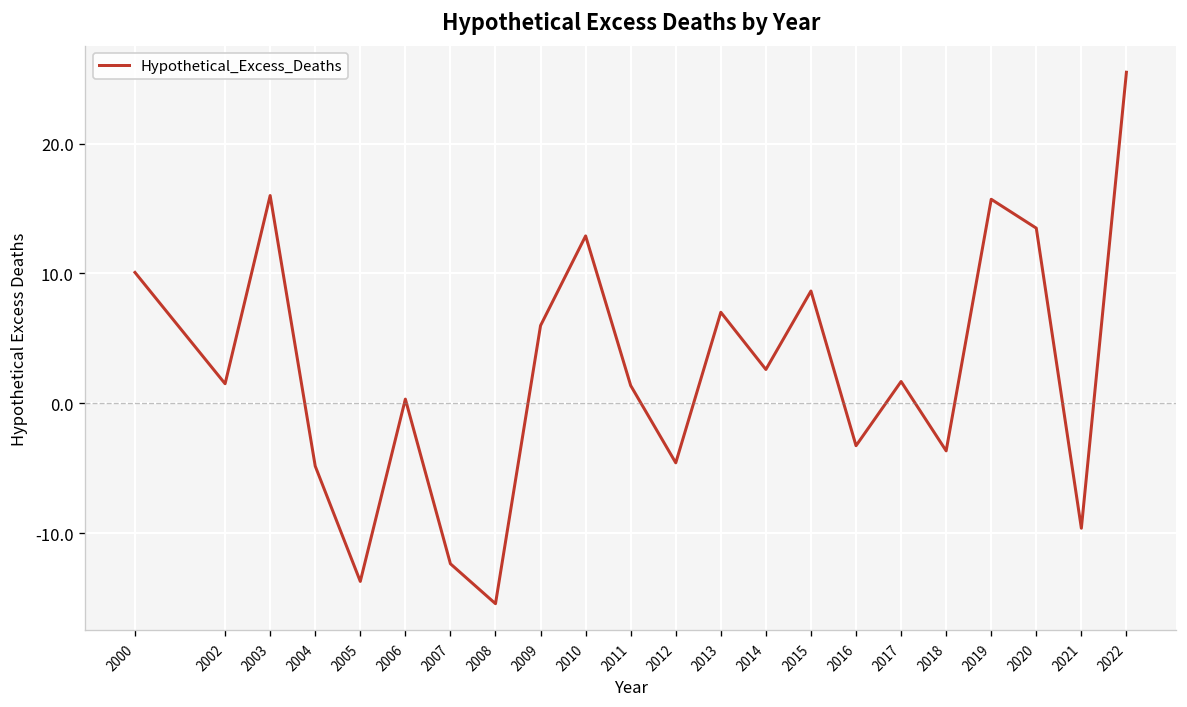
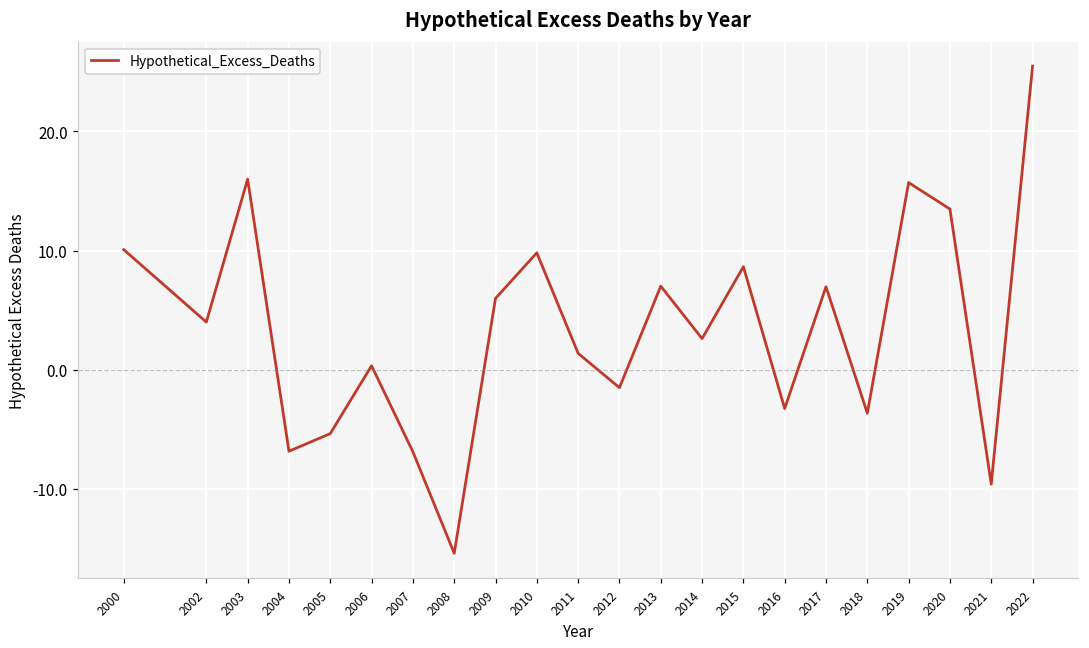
2002: 1.5 -> 4.0
2004: -4.8 -> -6.9
2005: -13.7 -> -5.4
2007: -12.4 -> -6.9
2010: 12.9 -> 9.8
2012: -4.6 -> -1.5
2017: 1.7 -> 7.0
